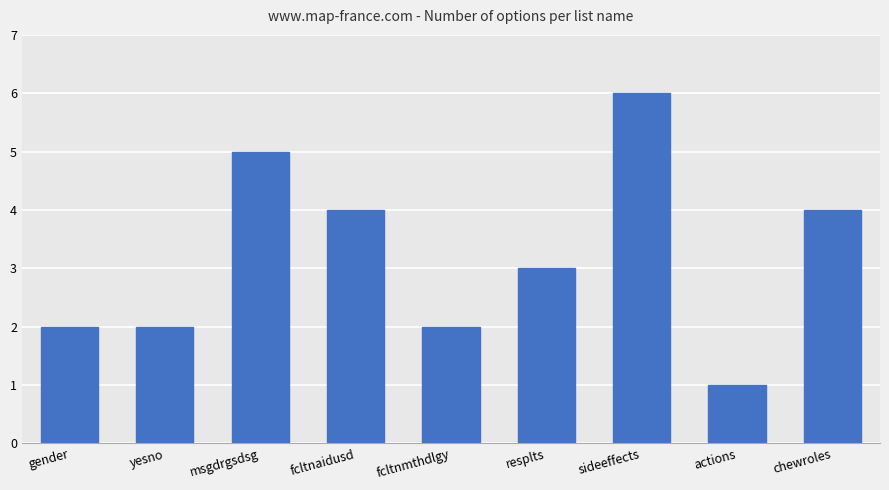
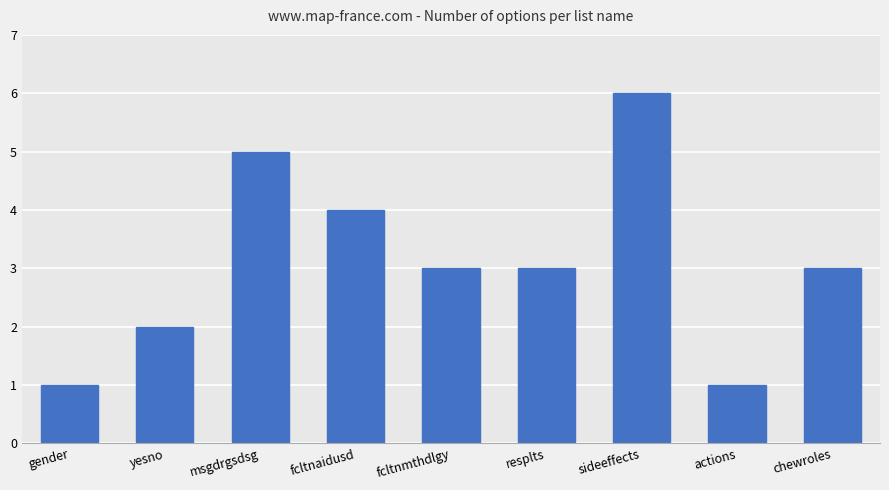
gender: 2 -> 1
fcltnmthdlgy: 2 -> 3
chewroles: 4 -> 3
